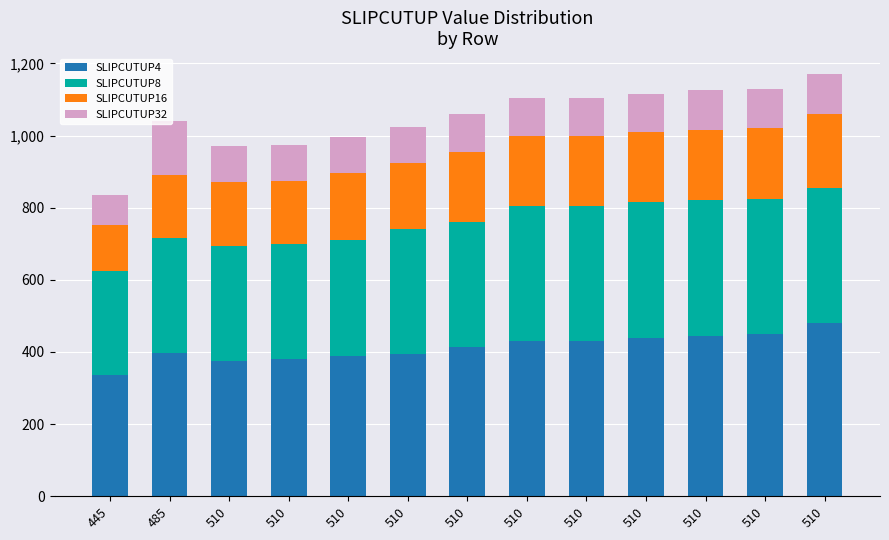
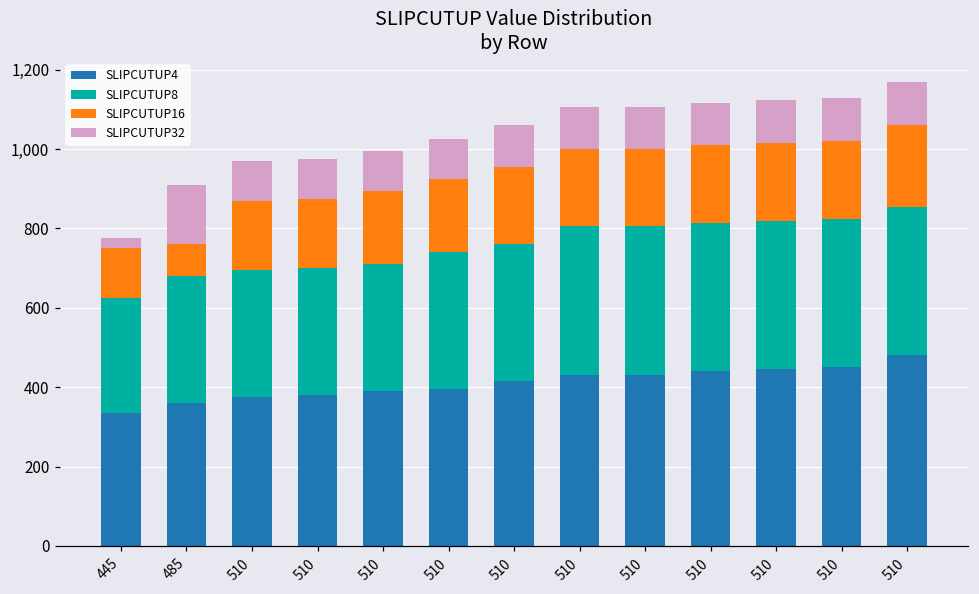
SLIPCUTUP32, 445: 90 -> 20
SLIPCUTUP4, 485: 400 -> 360
SLIPCUTUP16, 485: 180 -> 80
